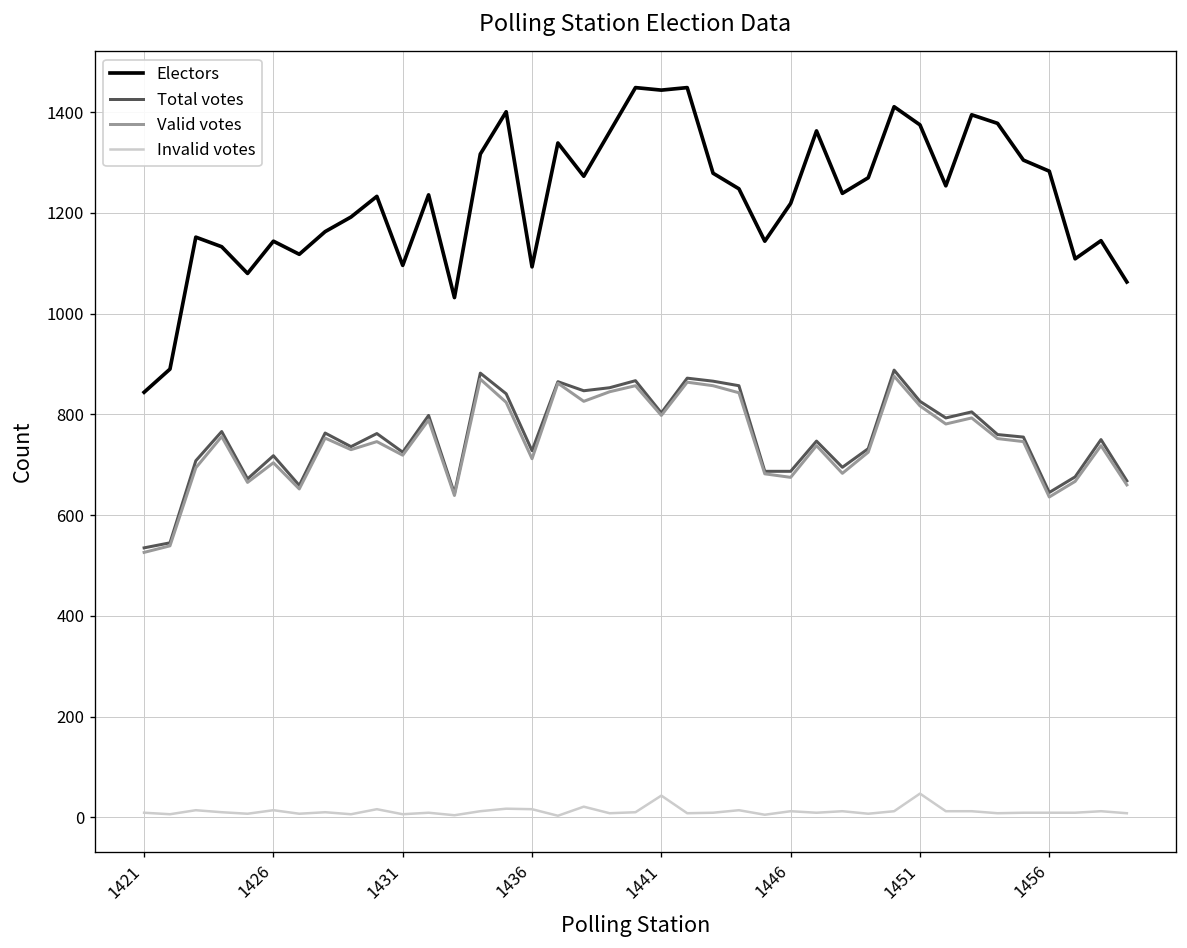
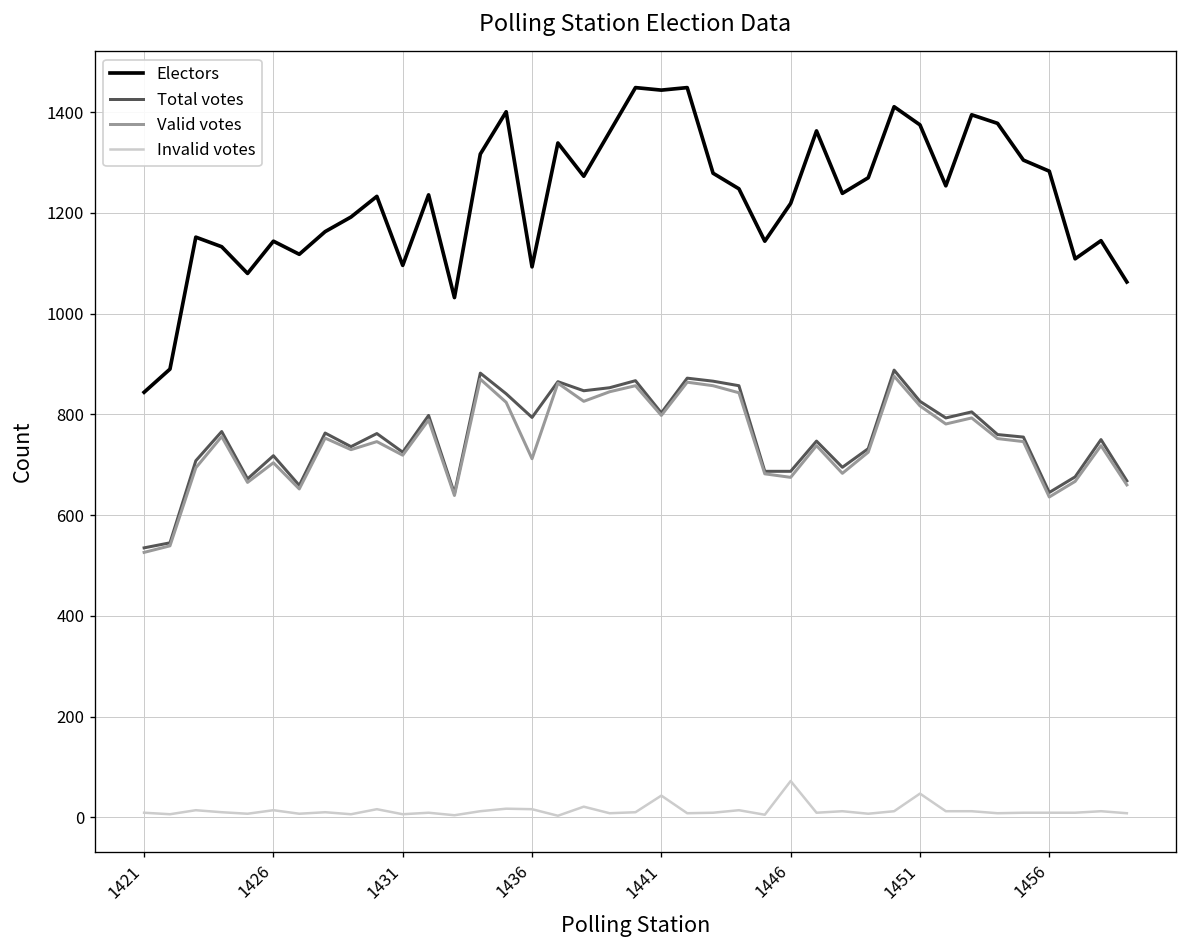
Total votes, 1436: 730 -> 790
Invalid votes, 1446: 10 -> 70
